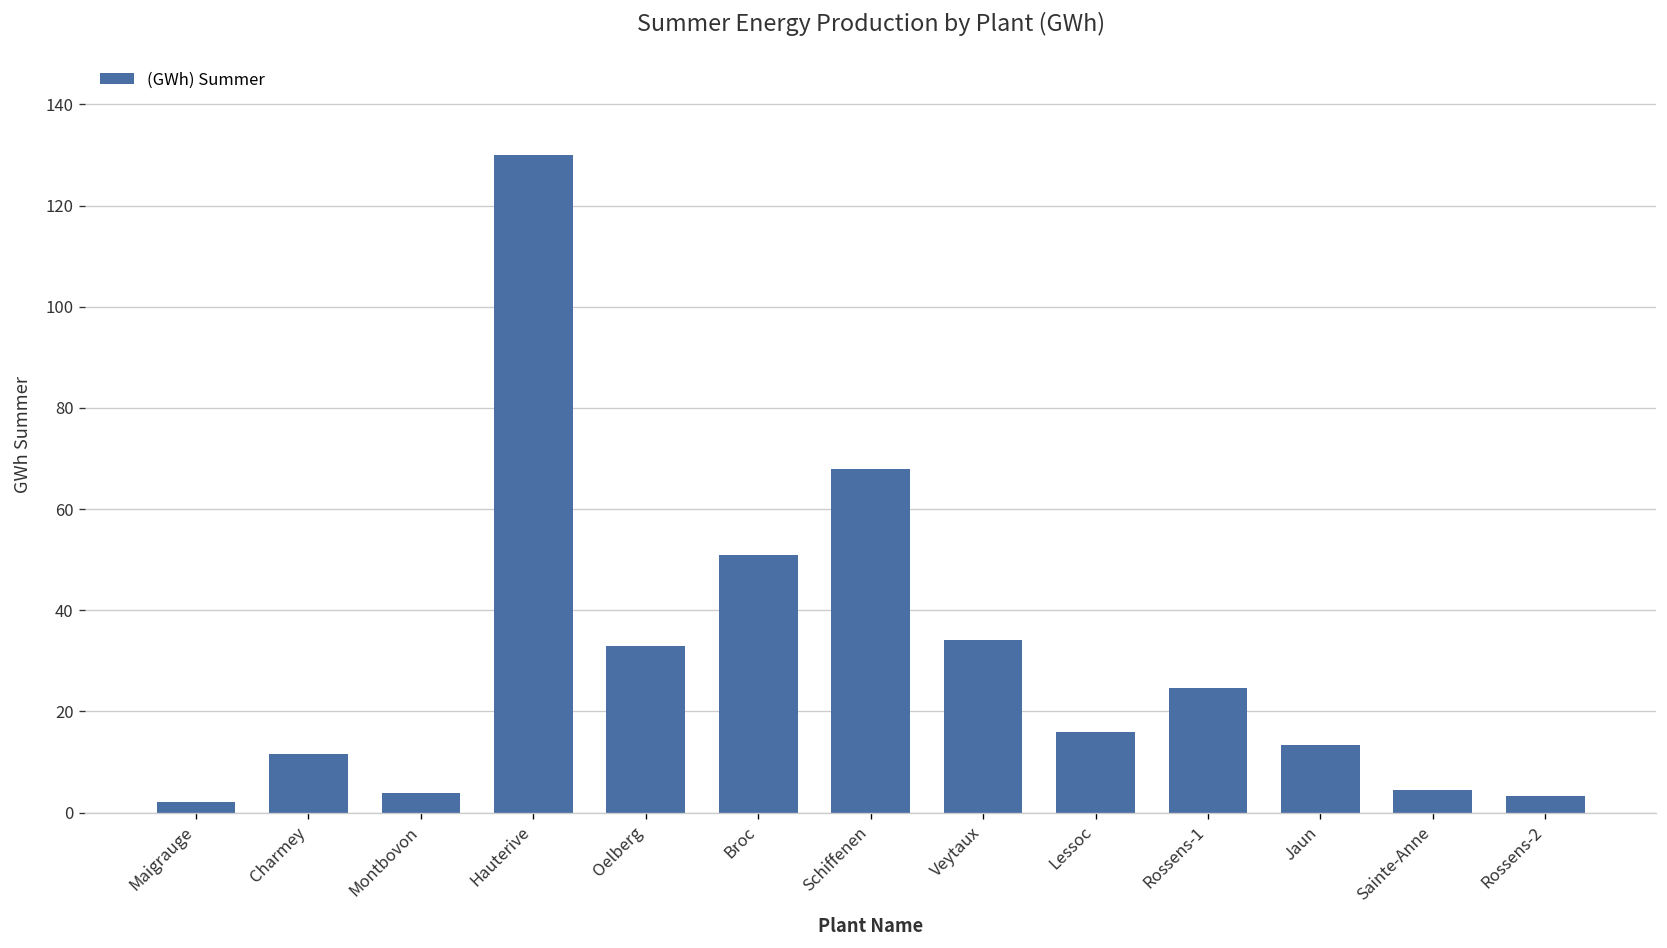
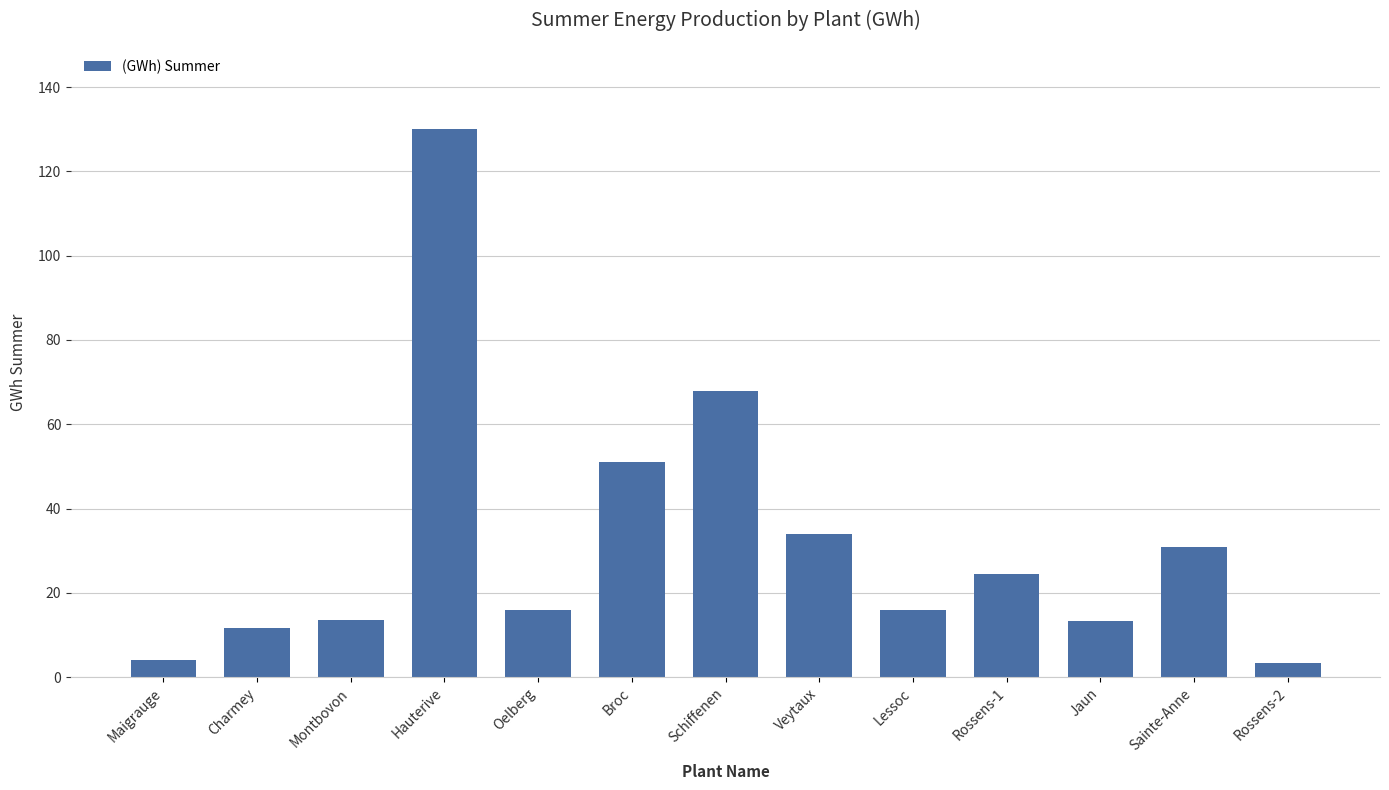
Maigrauge: 2 -> 4
Montbovon: 4 -> 14
Oelberg: 33 -> 16
Sainte-Anne: 5 -> 31
